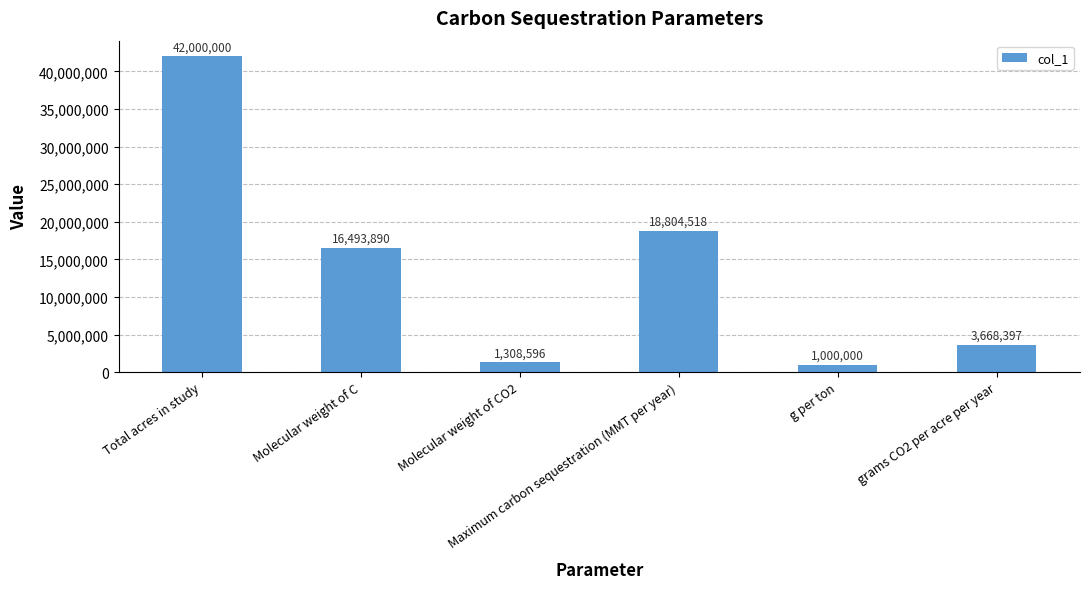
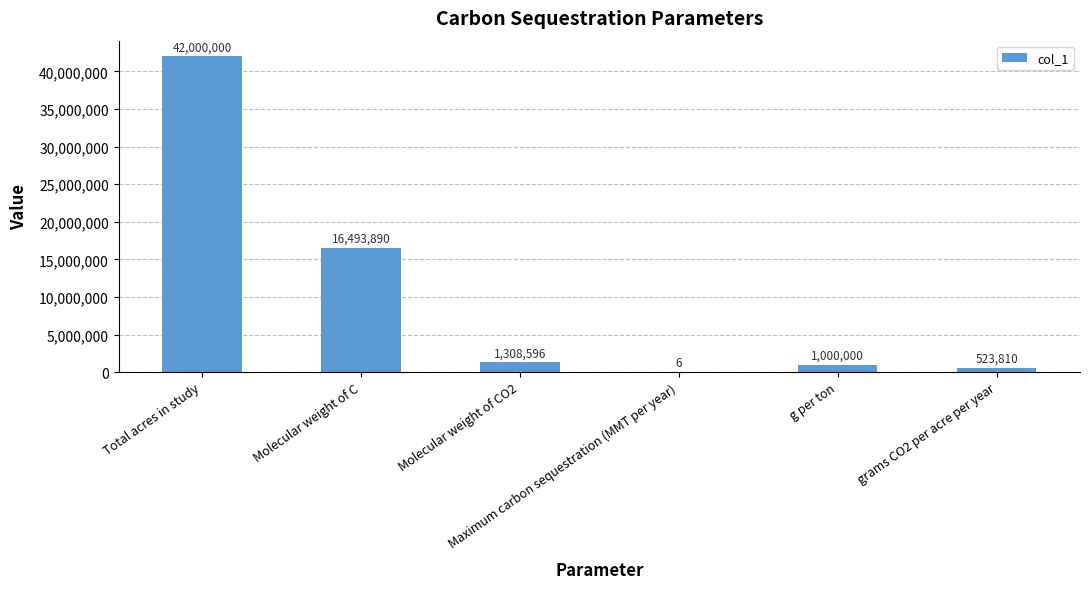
Maximum carbon sequestration (MMT per year): 18,804,518 -> 6
grams CO2 per acre per year: 3,668,397 -> 523,810
